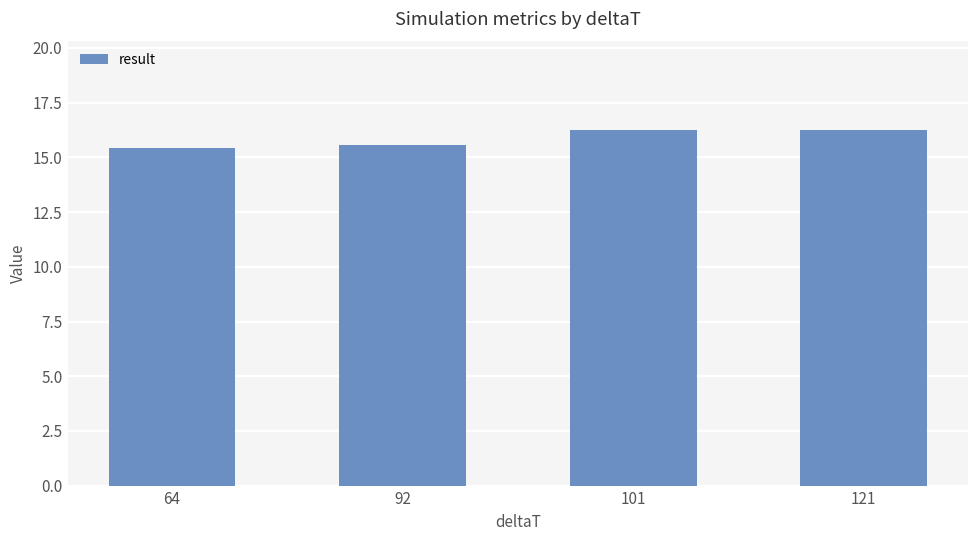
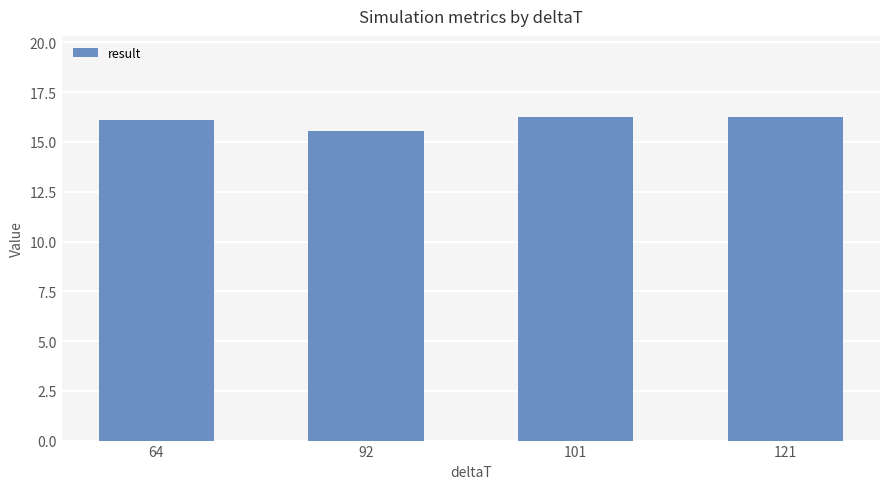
64: 15.4 -> 16.1
